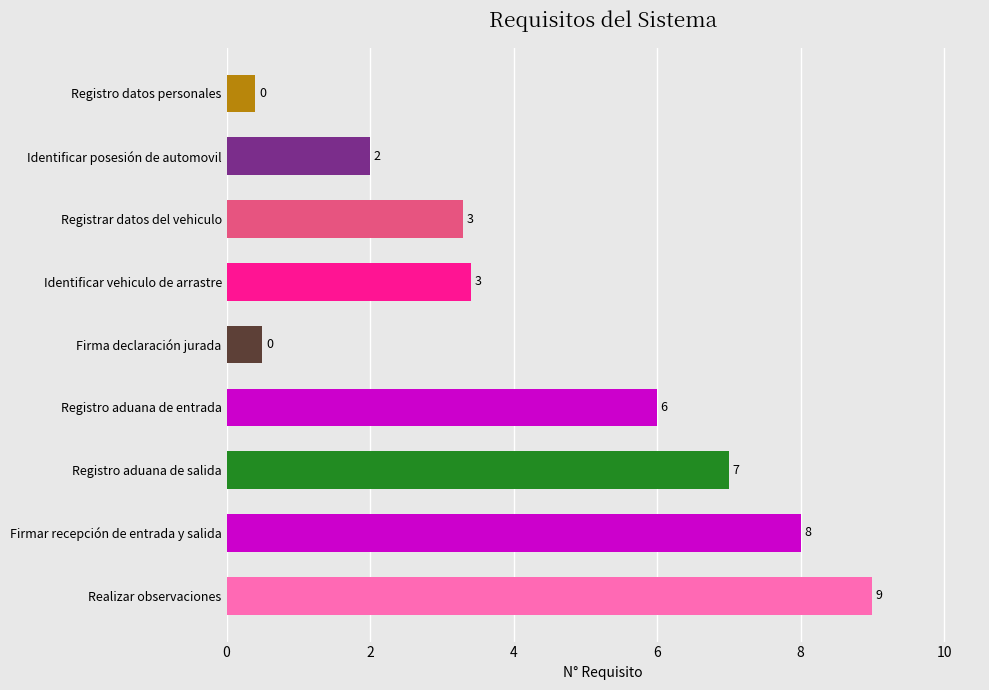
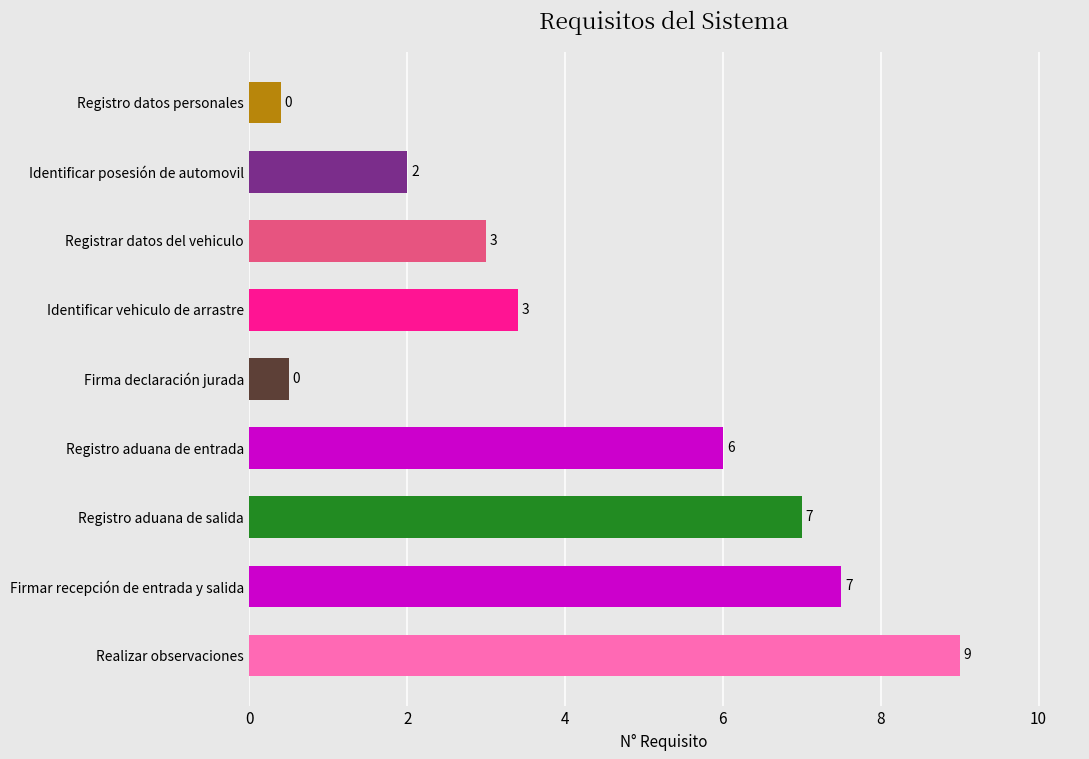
Registrar datos del vehiculo: 3.3 -> 3.0
Firmar recepción de entrada y salida: 8 -> 7
